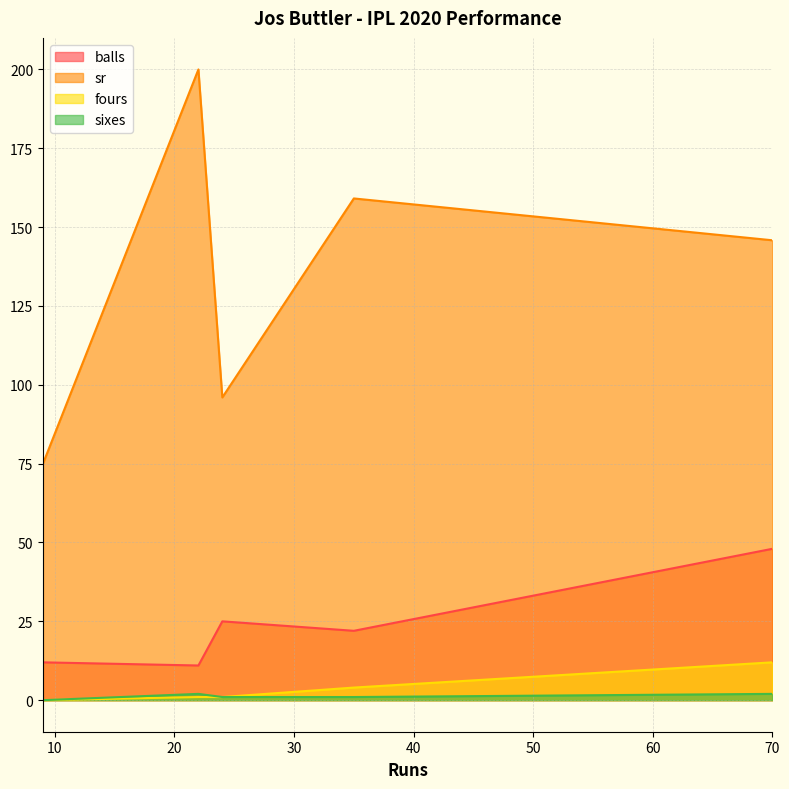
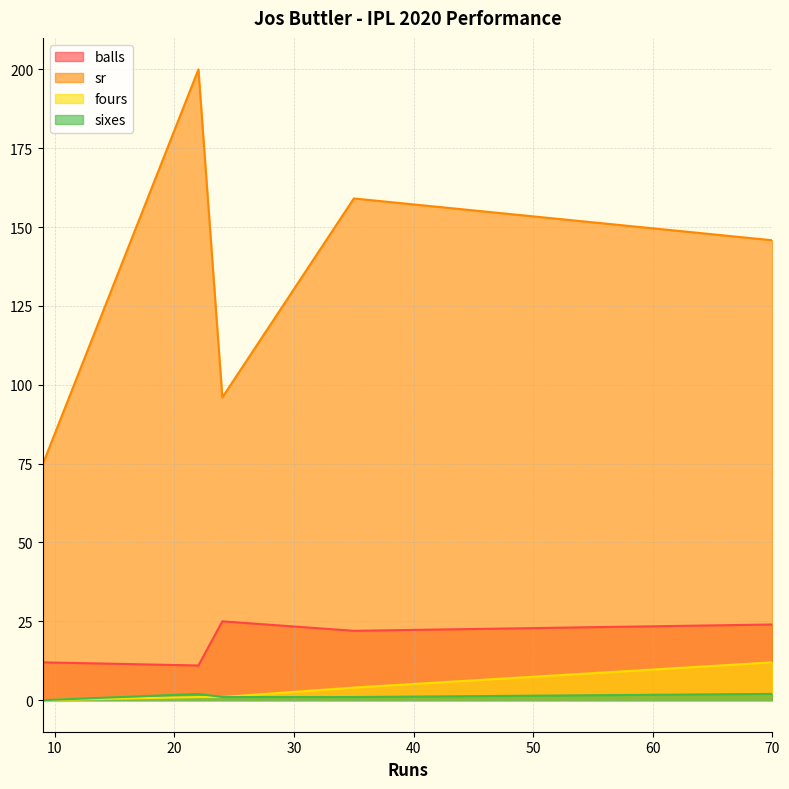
balls, 70: 48 -> 24
